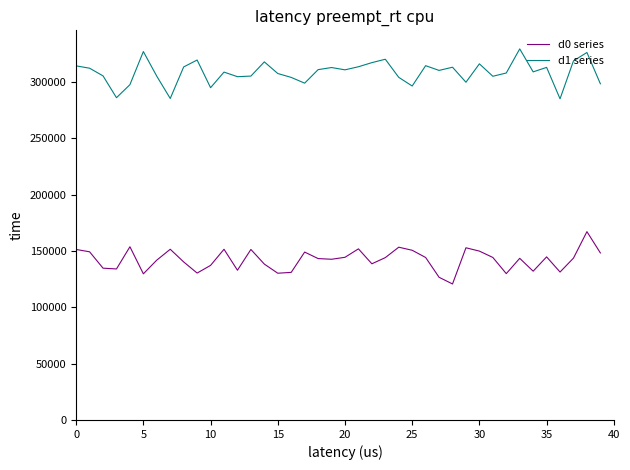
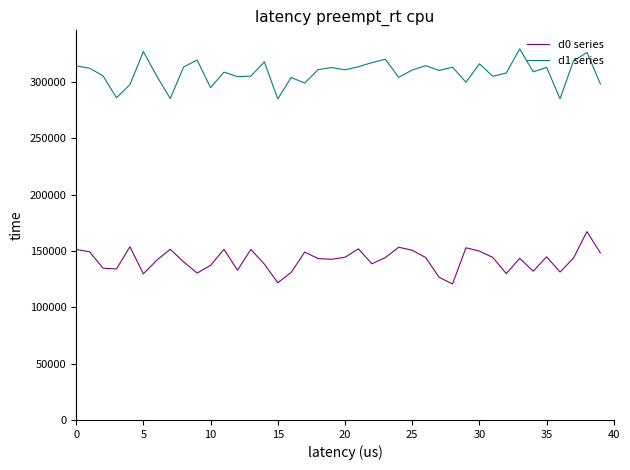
d0 series, 15: 130000 -> 122000
d1 series, 15: 308000 -> 285000
d1 series, 25: 297000 -> 311000
